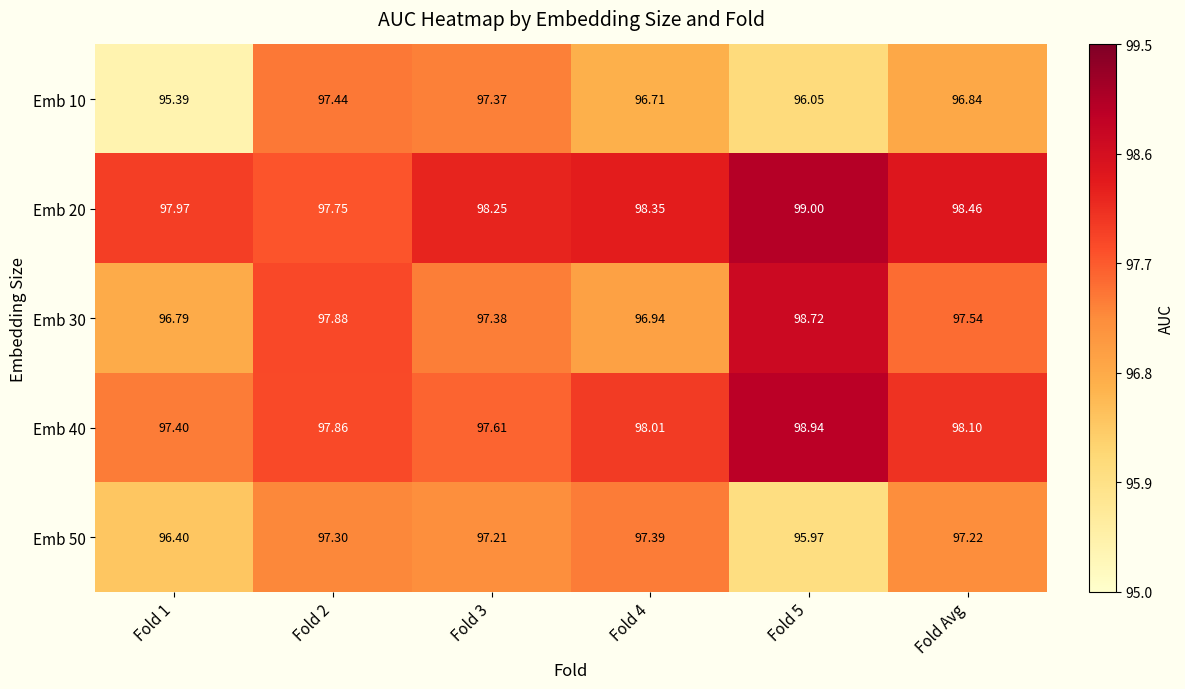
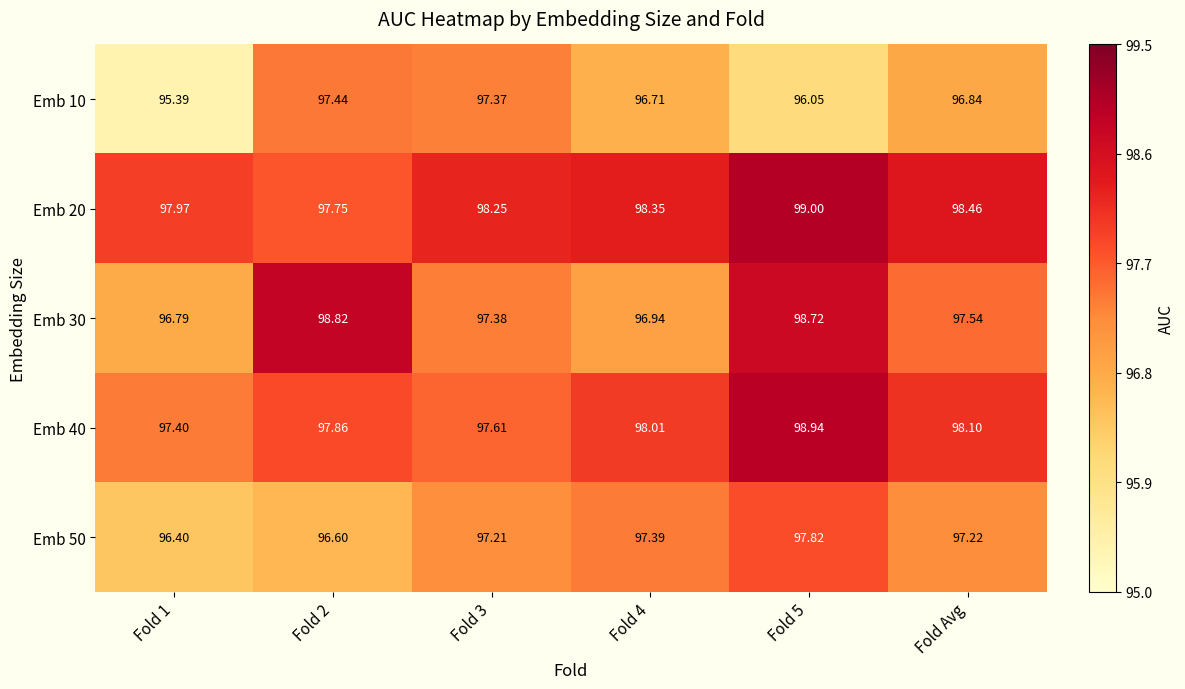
Emb 30, Fold 2: 97.88 -> 98.82
Emb 50, Fold 2: 97.30 -> 96.60
Emb 50, Fold 5: 95.97 -> 97.82
